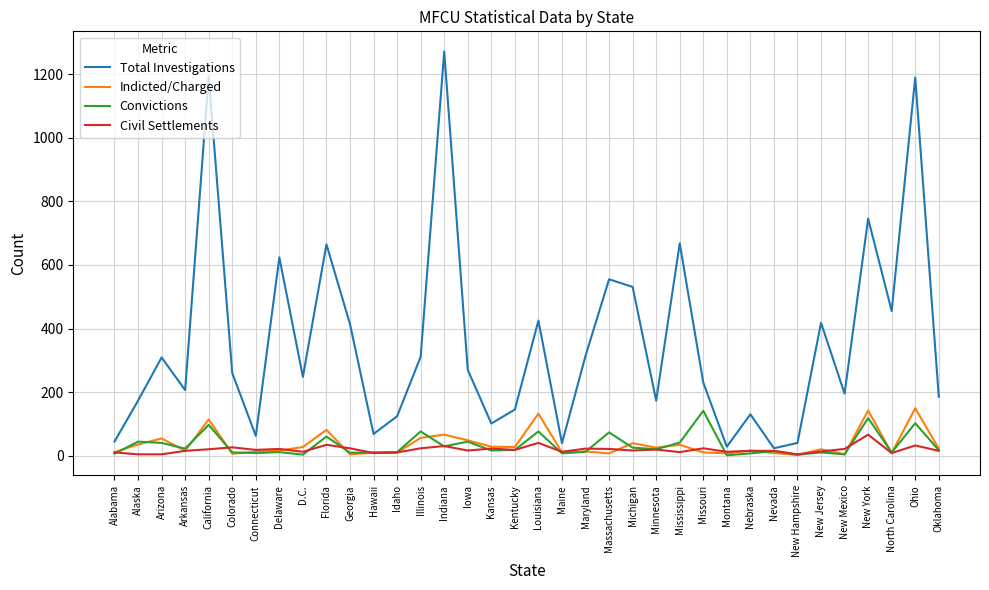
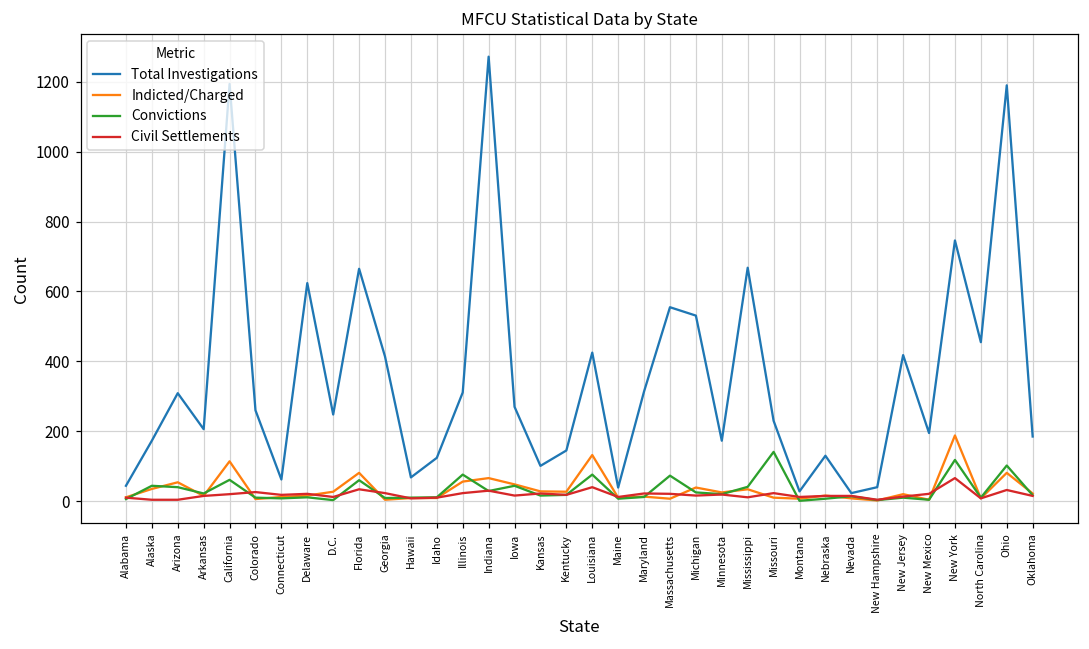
Convictions, California: 100 -> 60
Indicted/Charged, New York: 140 -> 190
Indicted/Charged, Ohio: 150 -> 80
